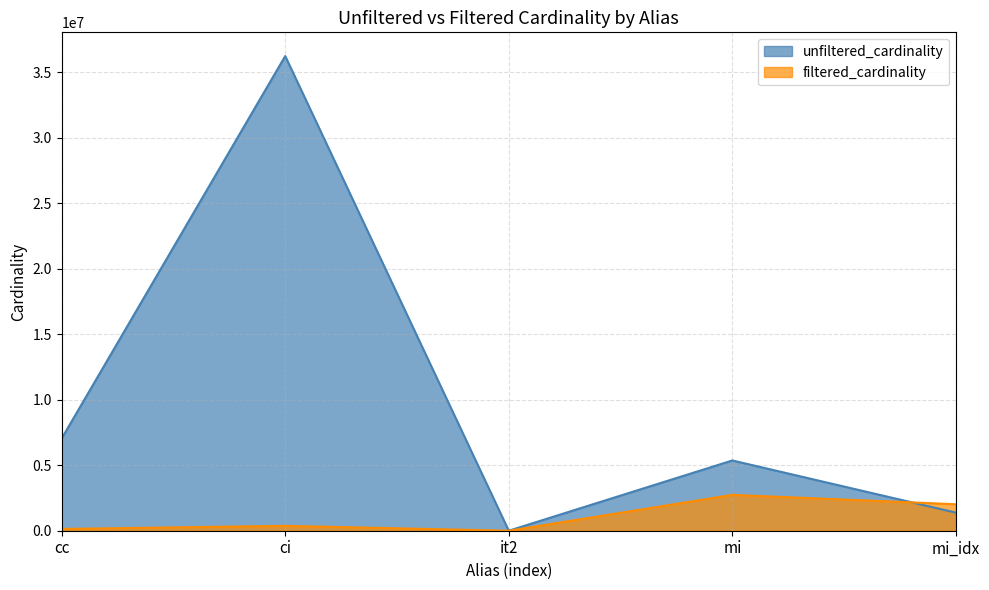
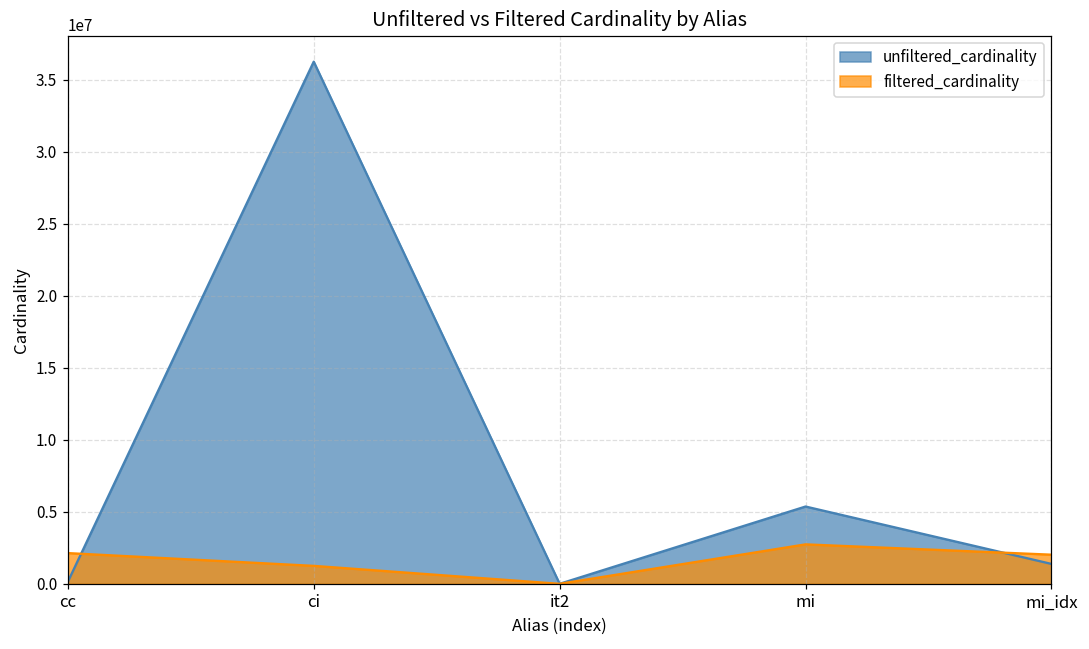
unfiltered_cardinality, cc: 7000000 -> 100000
filtered_cardinality, cc: 100000 -> 2100000
filtered_cardinality, ci: 400000 -> 1200000
